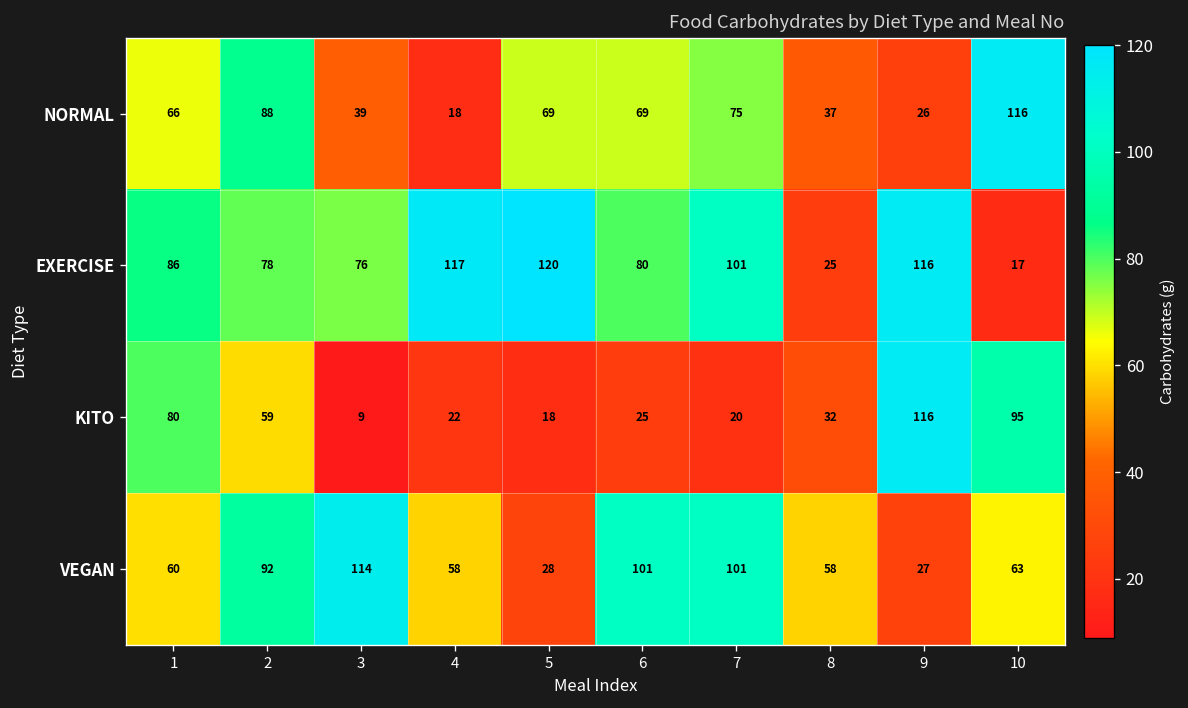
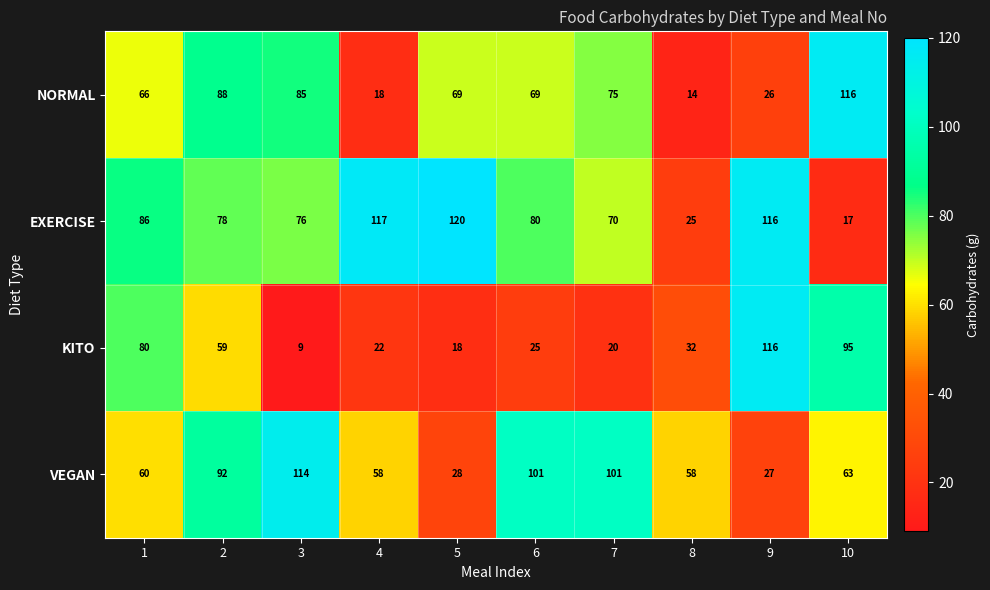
NORMAL, 3: 39 -> 85
NORMAL, 8: 37 -> 14
EXERCISE, 7: 101 -> 70
